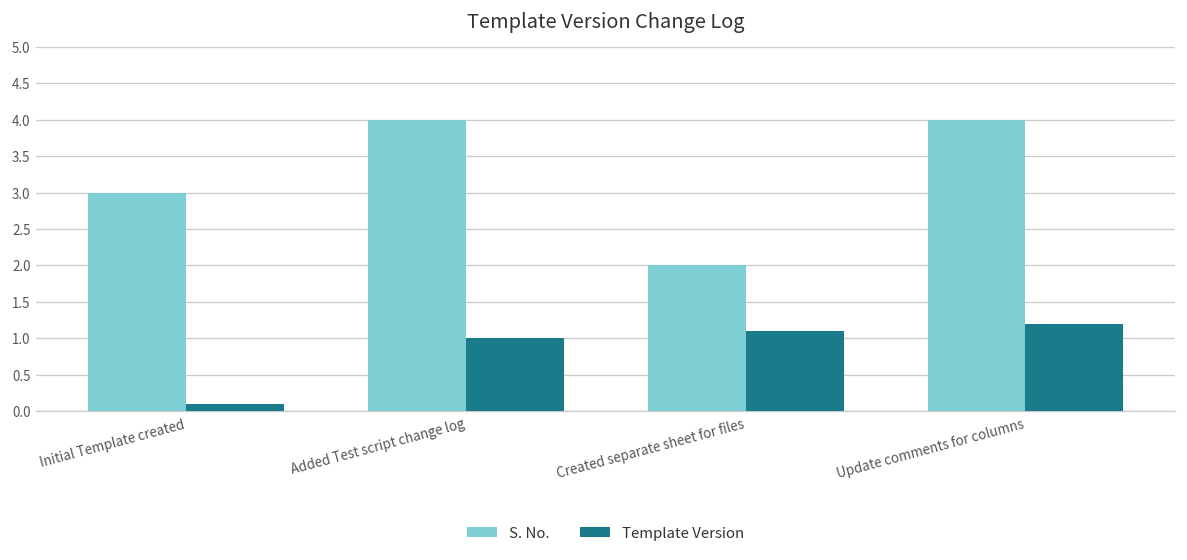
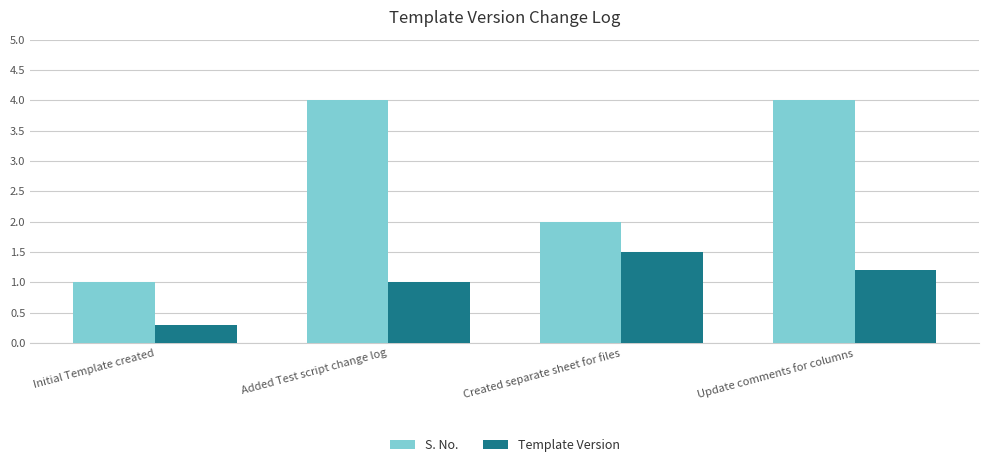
S. No., Initial Template created: 3 -> 1
Template Version, Initial Template created: 0.1 -> 0.3
Template Version, Created separate sheet for files: 1.1 -> 1.5
